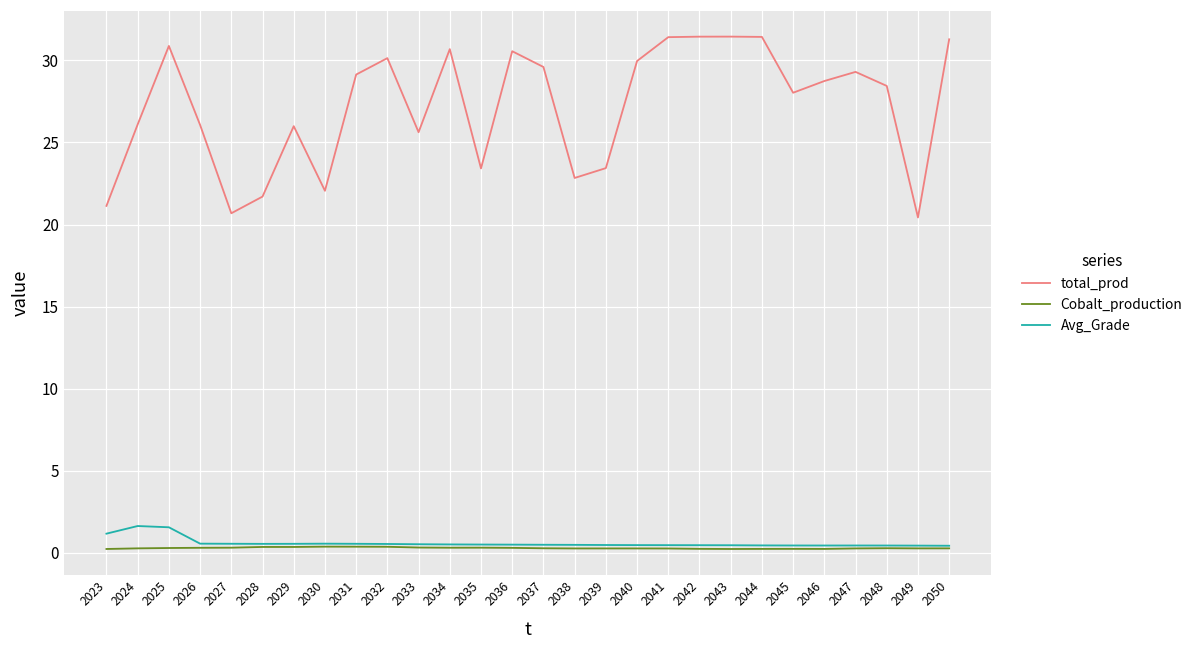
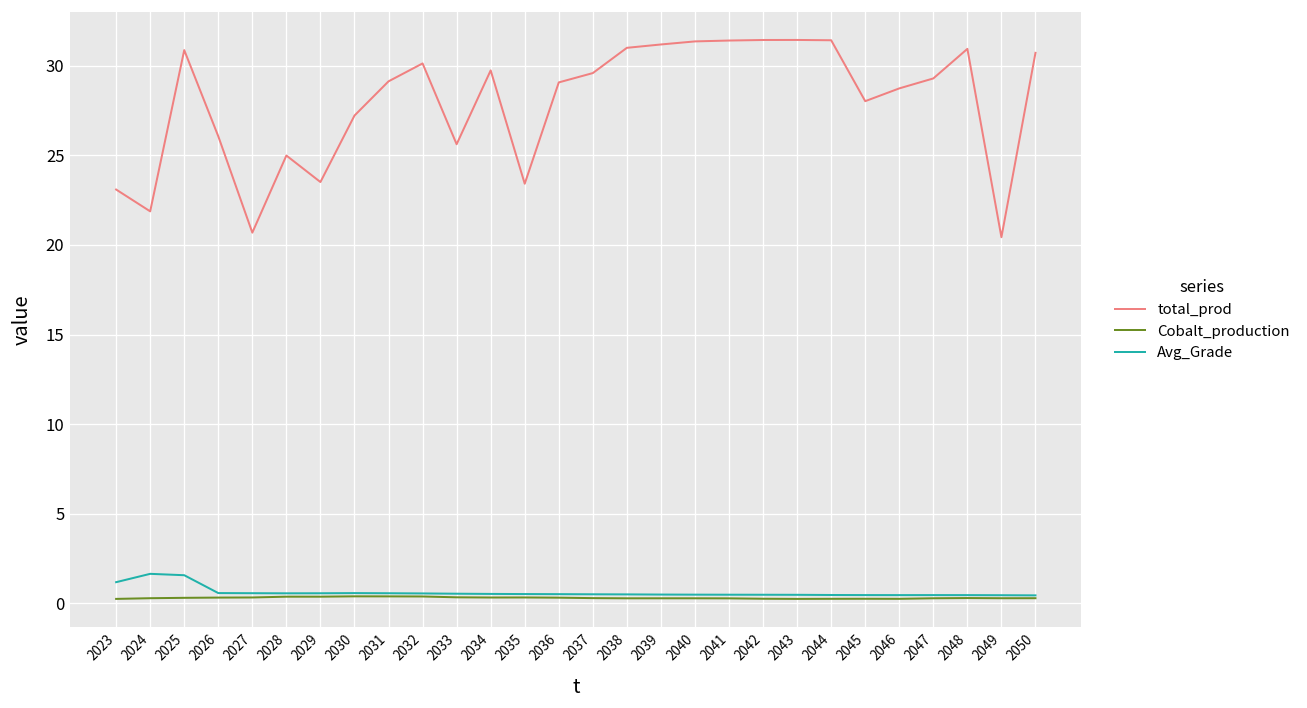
total_prod, 2023: 21.1 -> 23.1
total_prod, 2024: 26.1 -> 21.9
total_prod, 2028: 21.7 -> 25.0
total_prod, 2029: 26.0 -> 23.5
total_prod, 2030: 22.1 -> 27.2
total_prod, 2034: 30.7 -> 29.7
total_prod, 2036: 30.6 -> 29.1
total_prod, 2038: 22.8 -> 31.0
total_prod, 2039: 23.4 -> 31.2
total_prod, 2040: 30.0 -> 31.4
total_prod, 2048: 28.4 -> 30.9
total_prod, 2050: 31.3 -> 30.7
